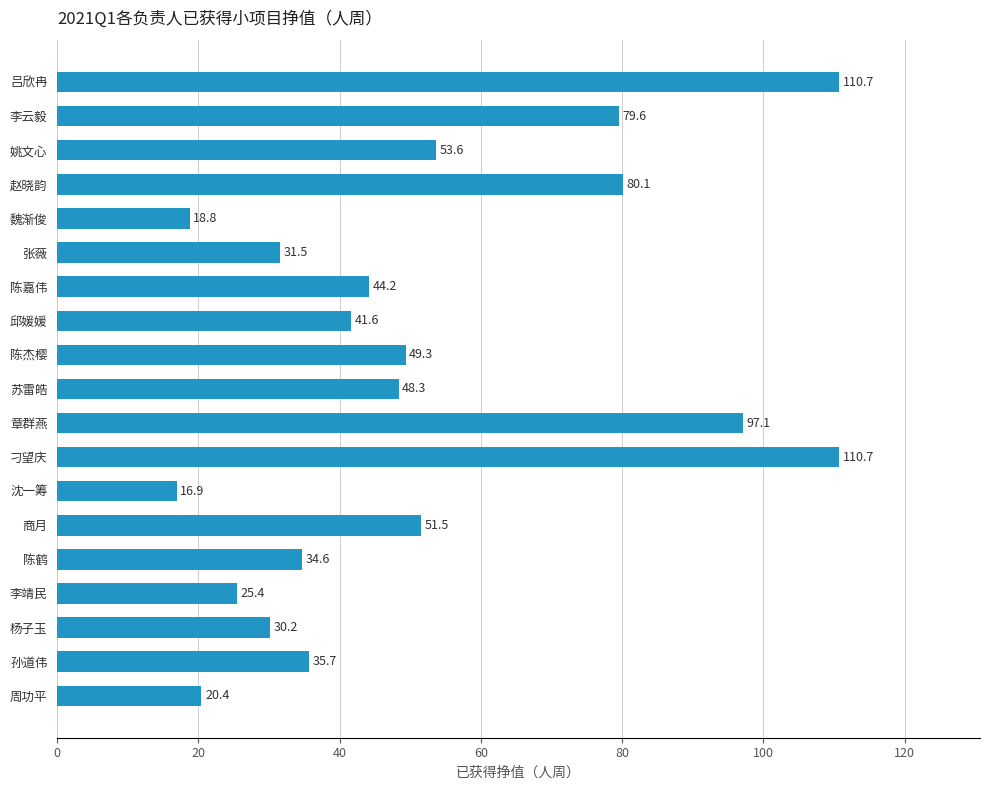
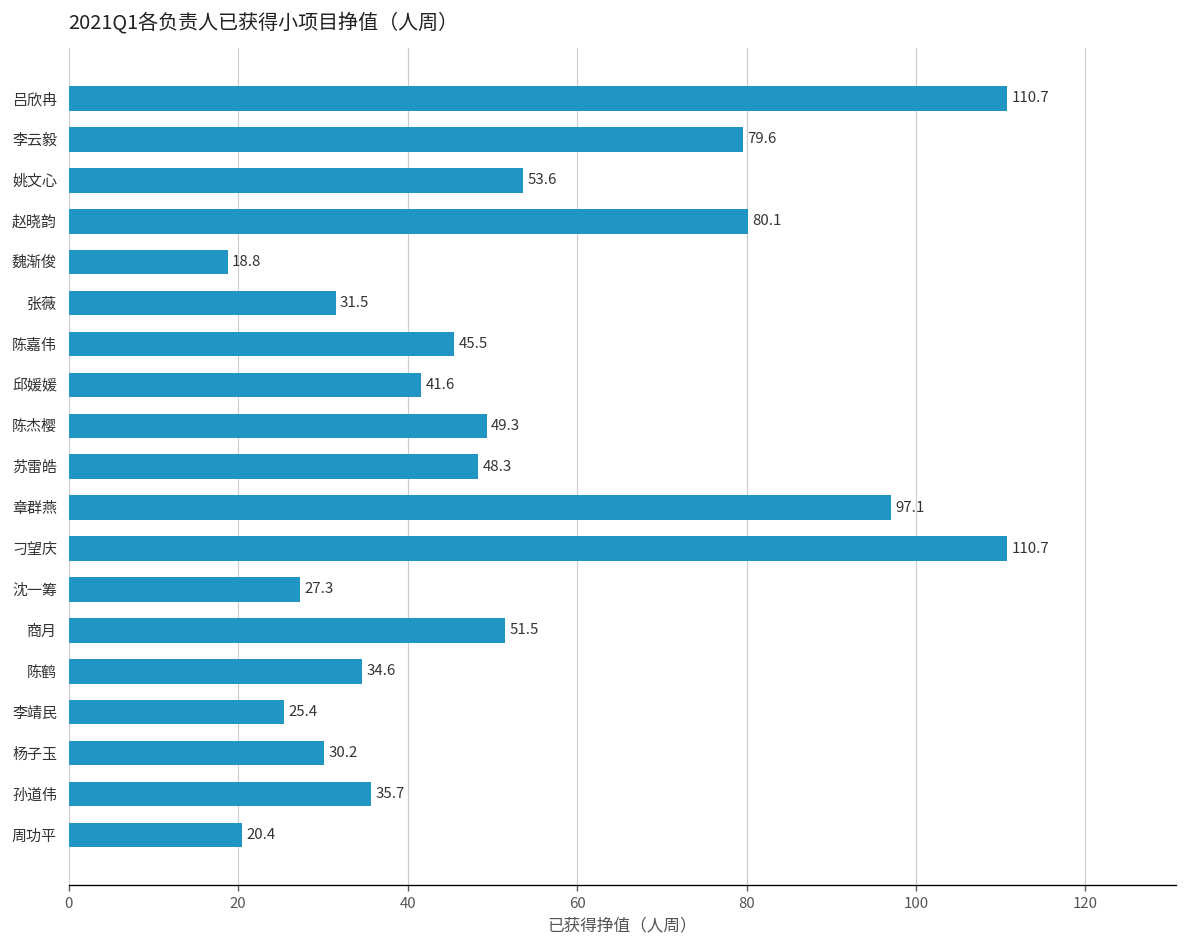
陈嘉伟: 44.2 -> 45.5
沈一筹: 16.9 -> 27.3
